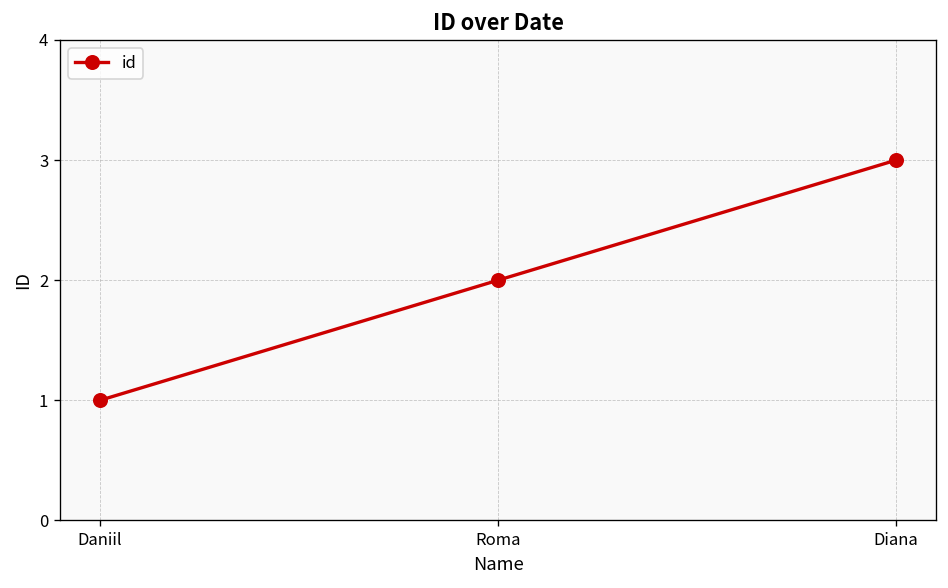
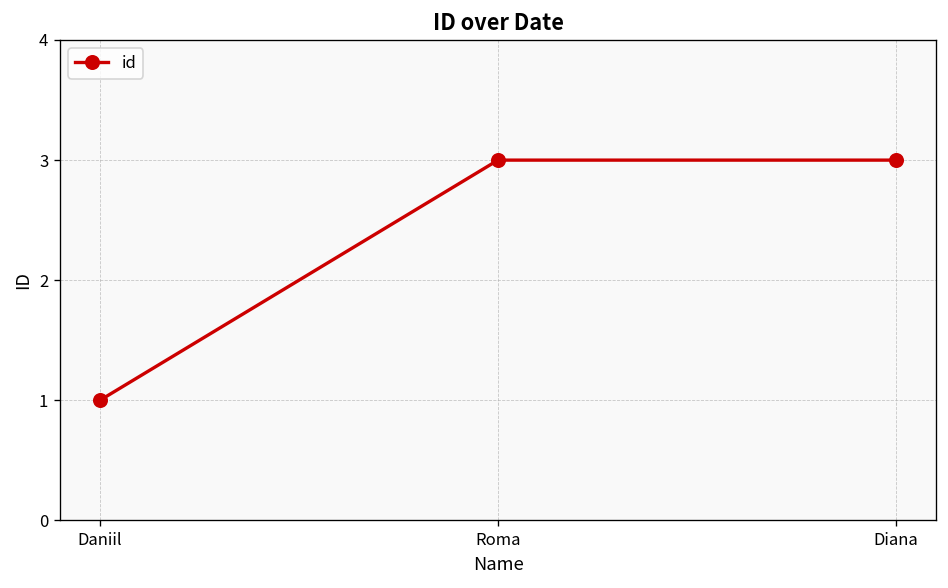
Roma: 2 -> 3
